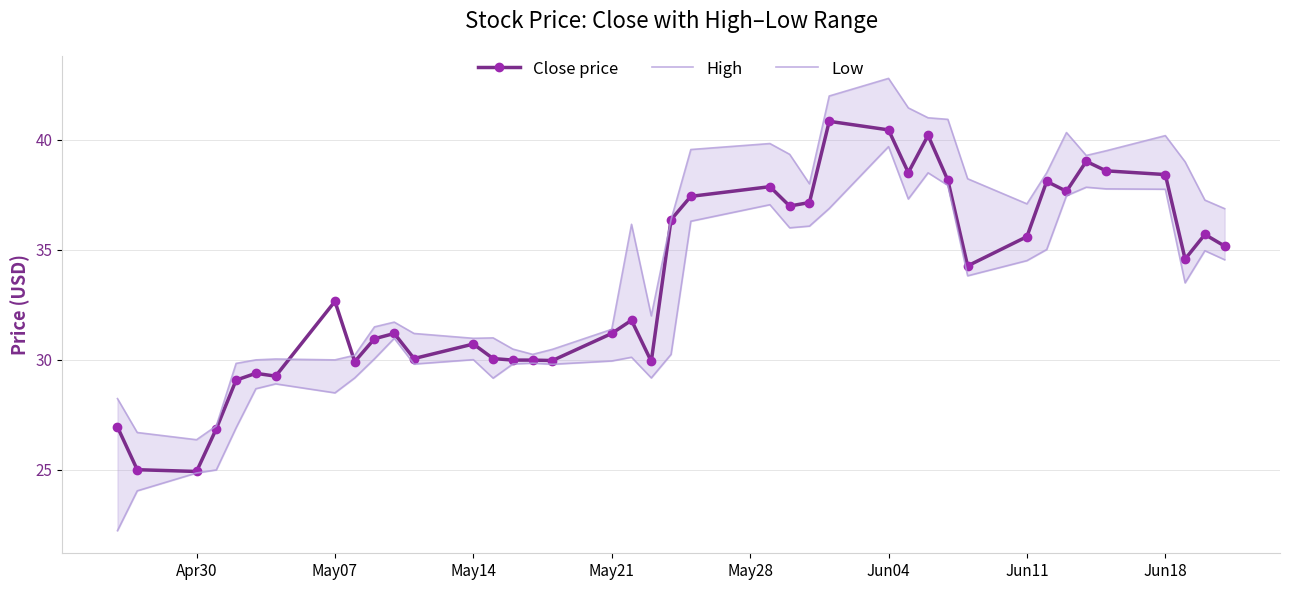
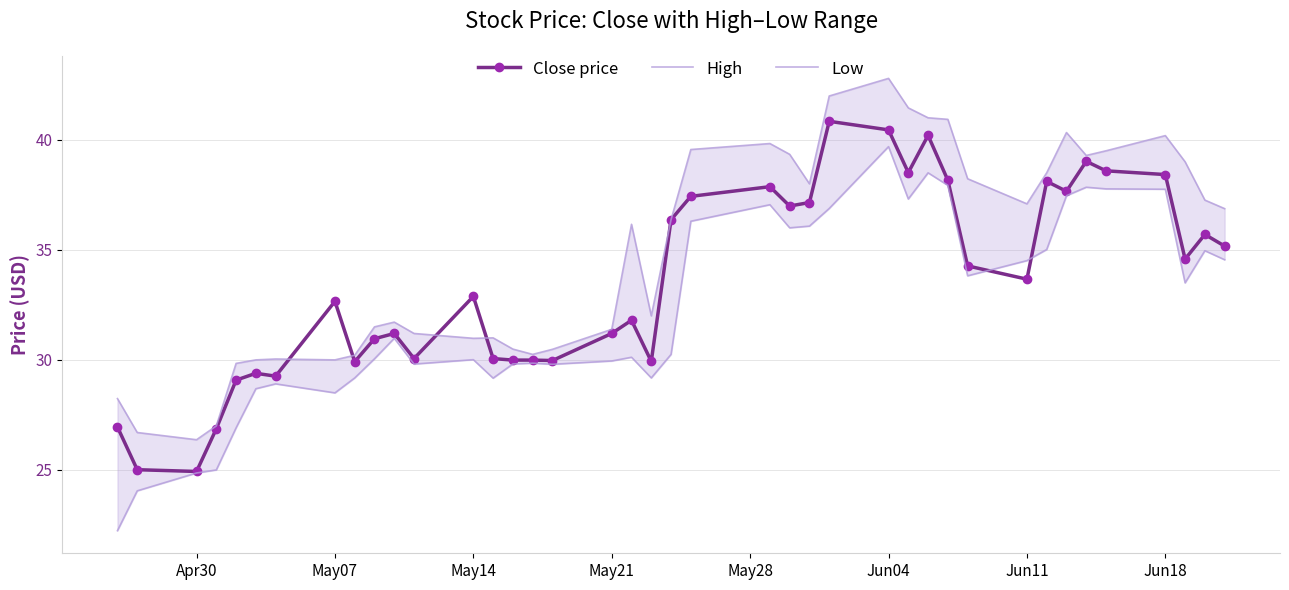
Close price, May14: 30.7 -> 32.9
Close price, Jun11: 35.6 -> 33.7
